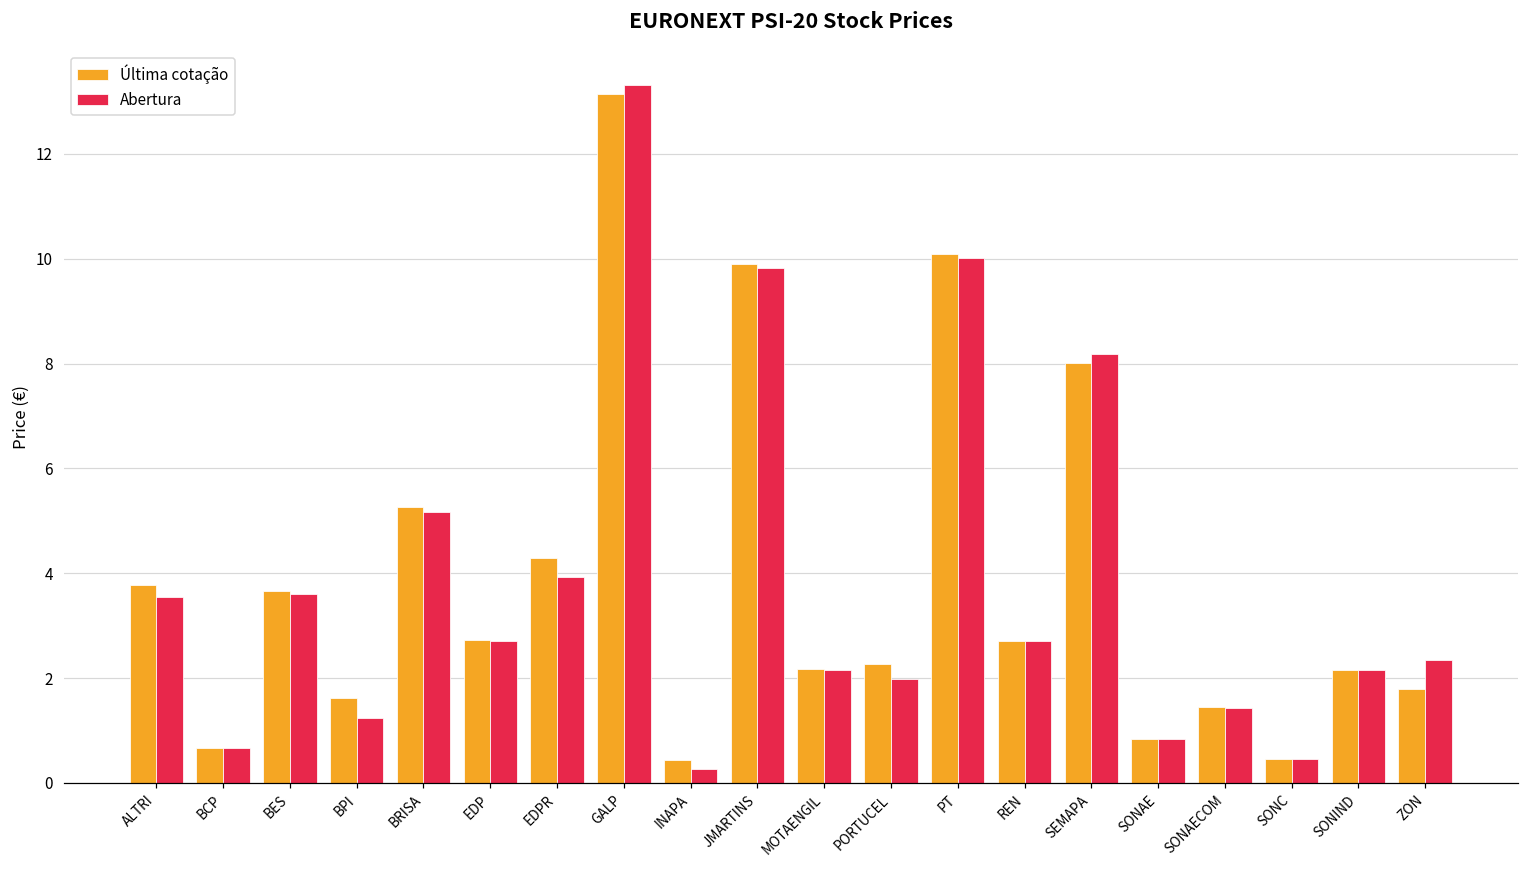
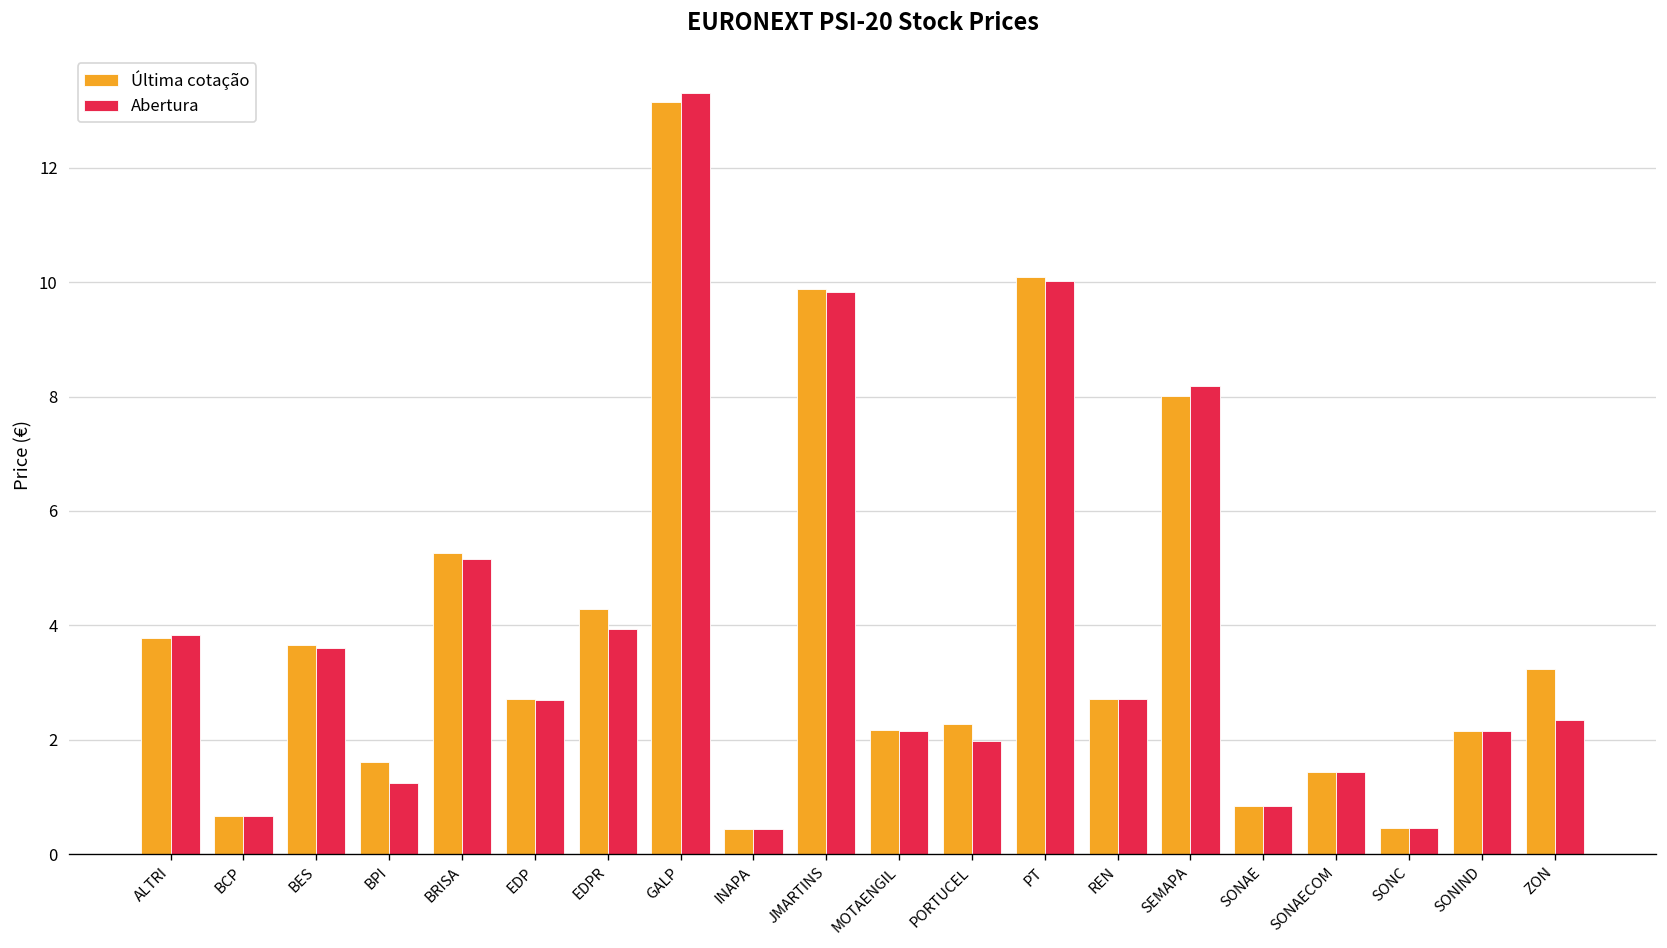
Abertura, ALTRI: 3.5 -> 3.8
Abertura, INAPA: 0.3 -> 0.4
Última cotação, ZON: 1.8 -> 3.2
